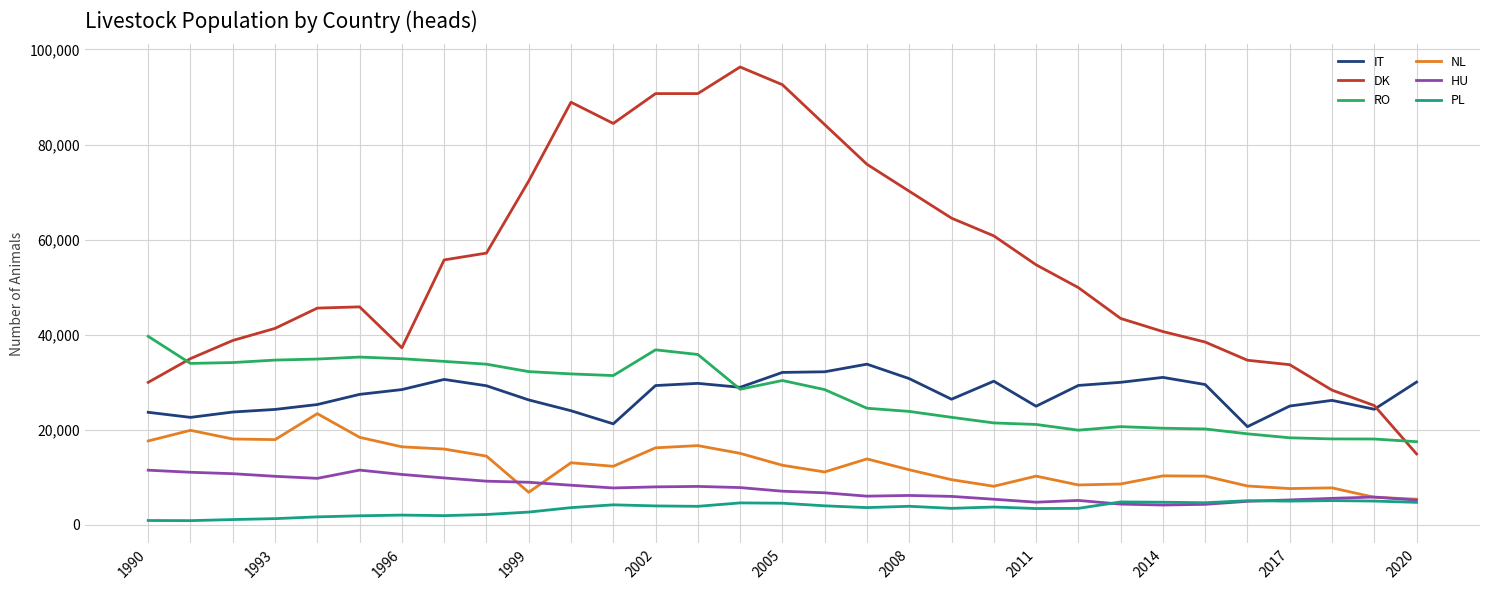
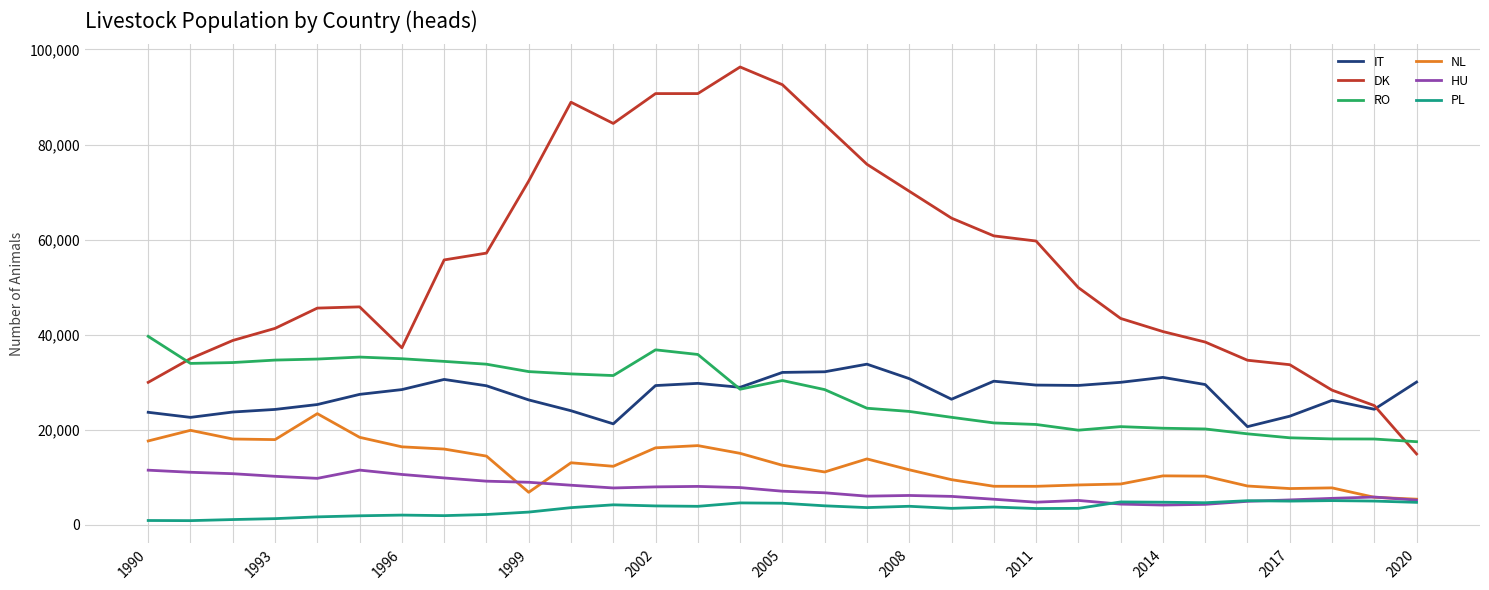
IT, 2011: 25,000 -> 29,000
DK, 2011: 55,000 -> 60,000
NL, 2011: 10,000 -> 8,000
IT, 2017: 25,000 -> 23,000
